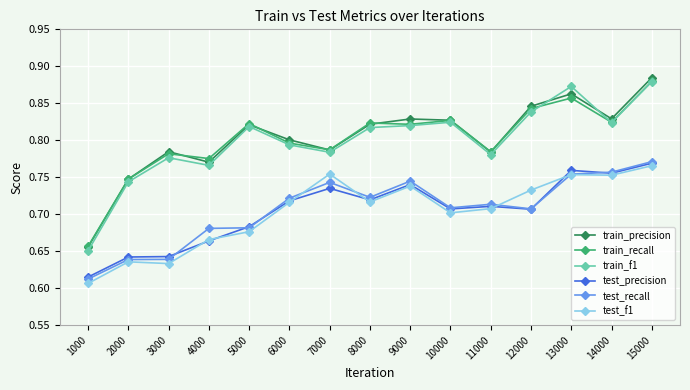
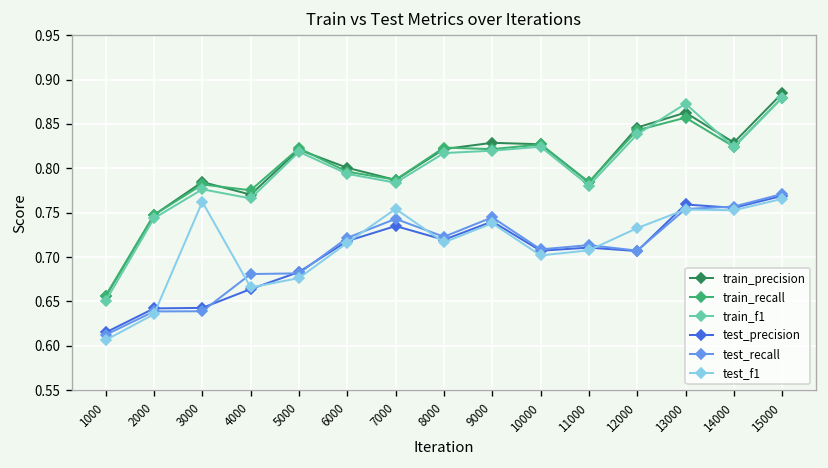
test_f1, 3000: 0.63 -> 0.76
